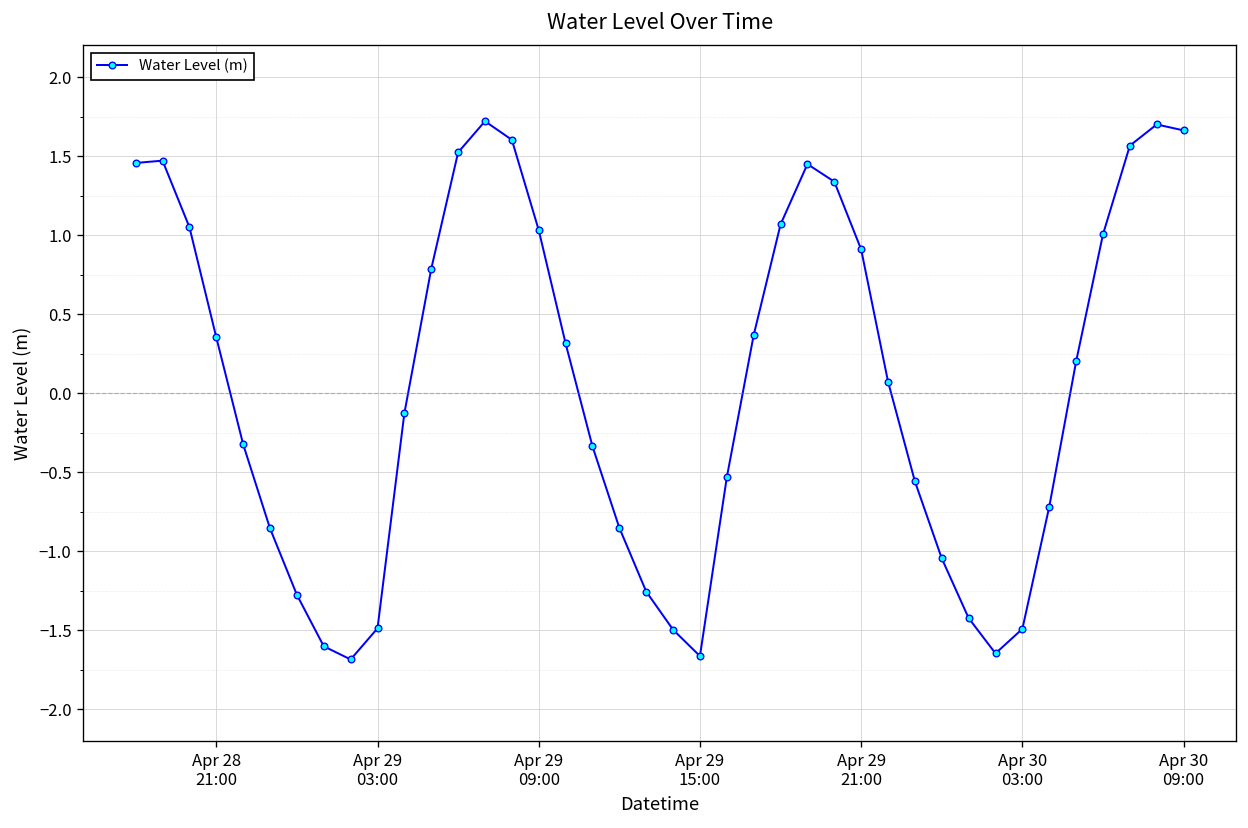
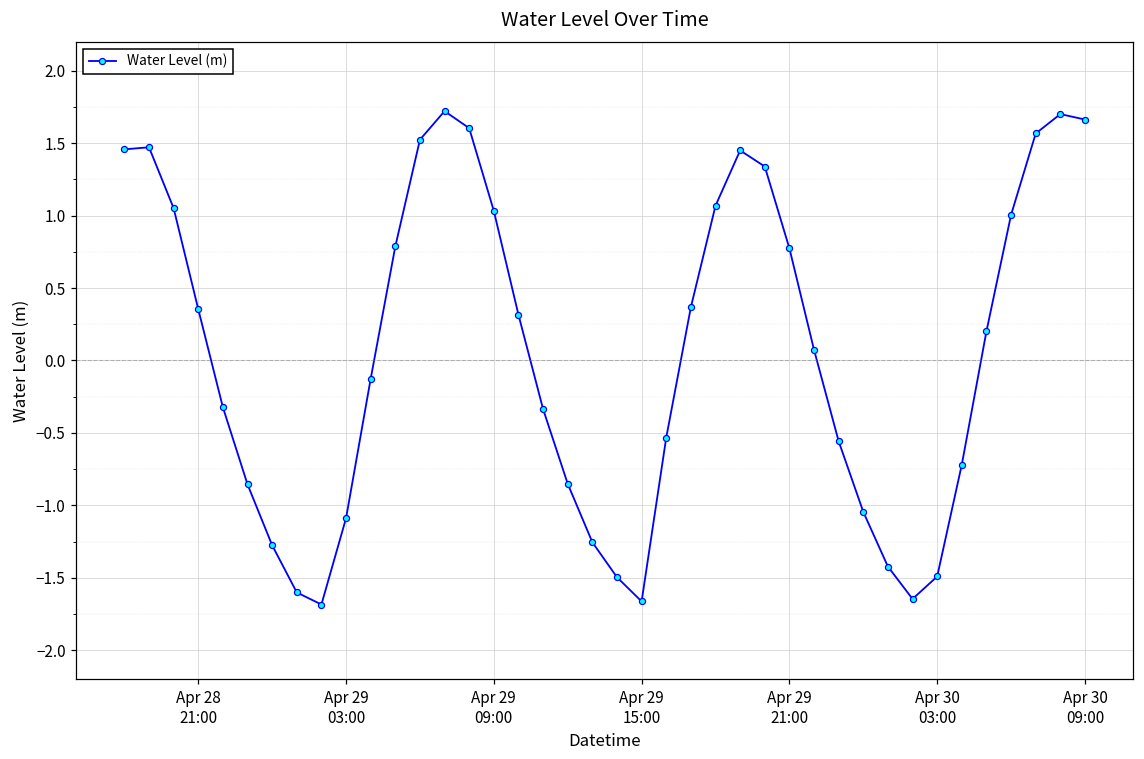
Apr 29 03:00: -1.49 -> -1.09
Apr 29 21:00: 0.91 -> 0.77
